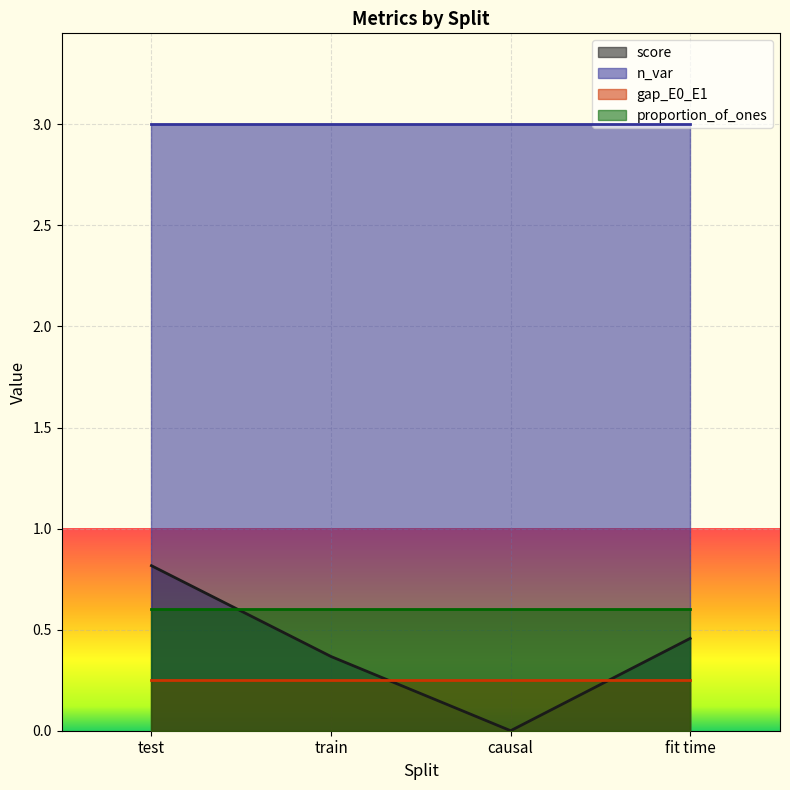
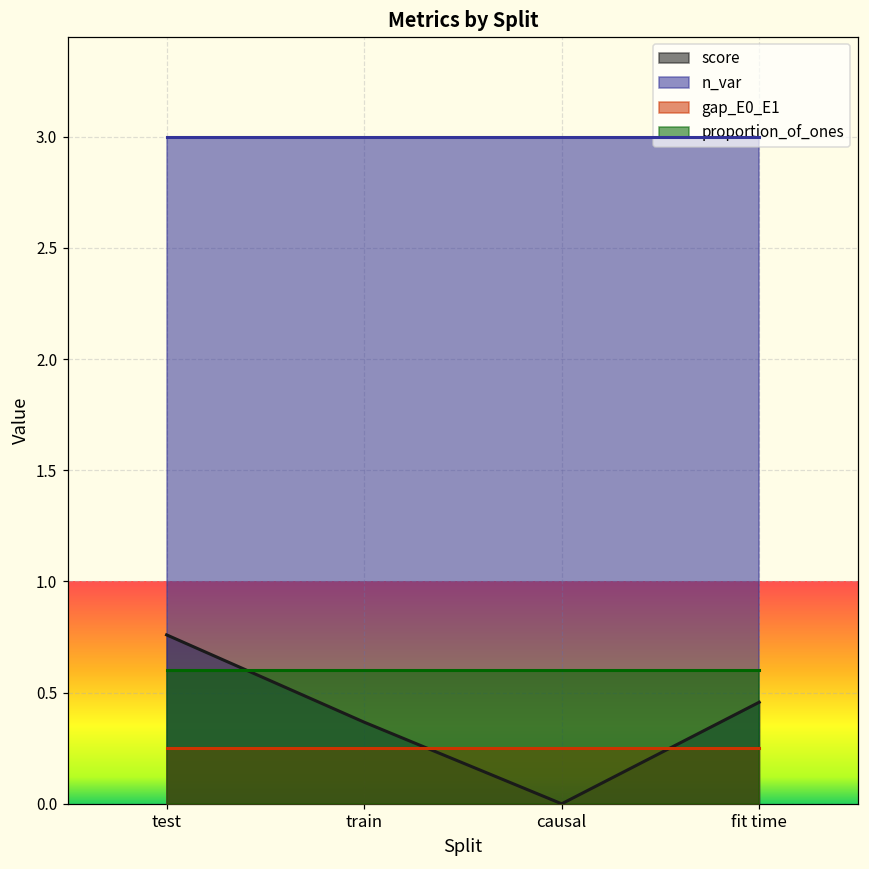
score, test: 0.82 -> 0.76
